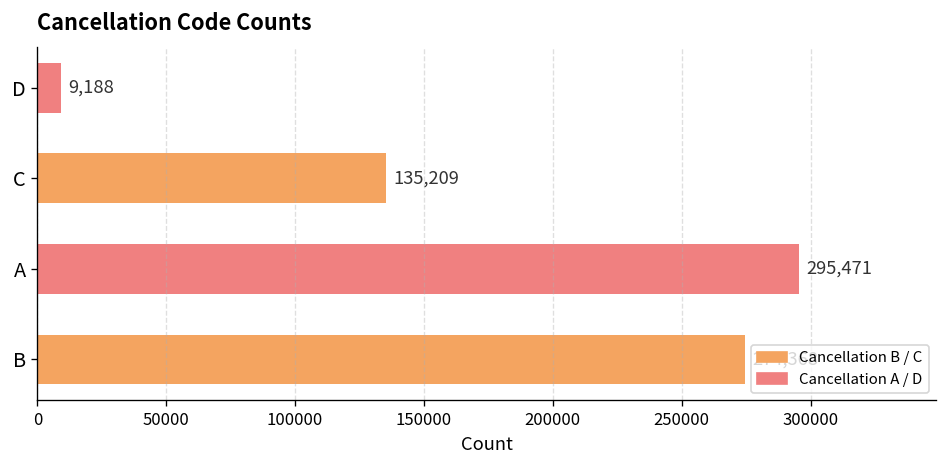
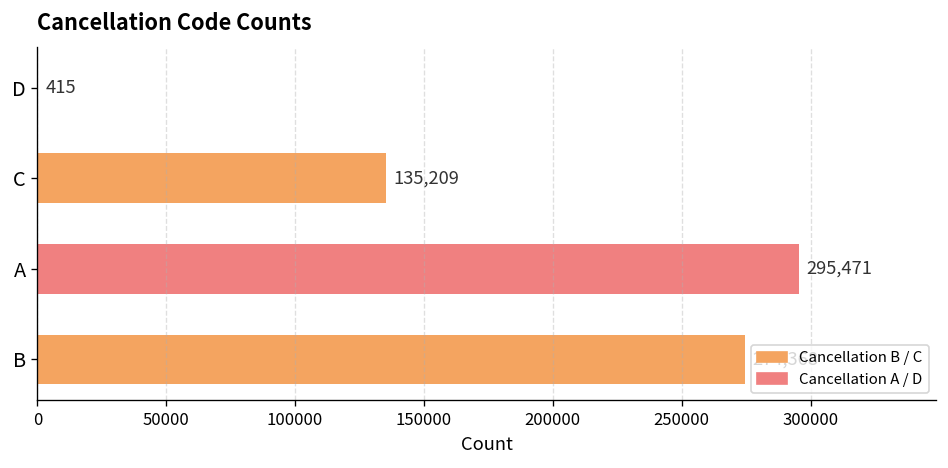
D: 9,188 -> 415
